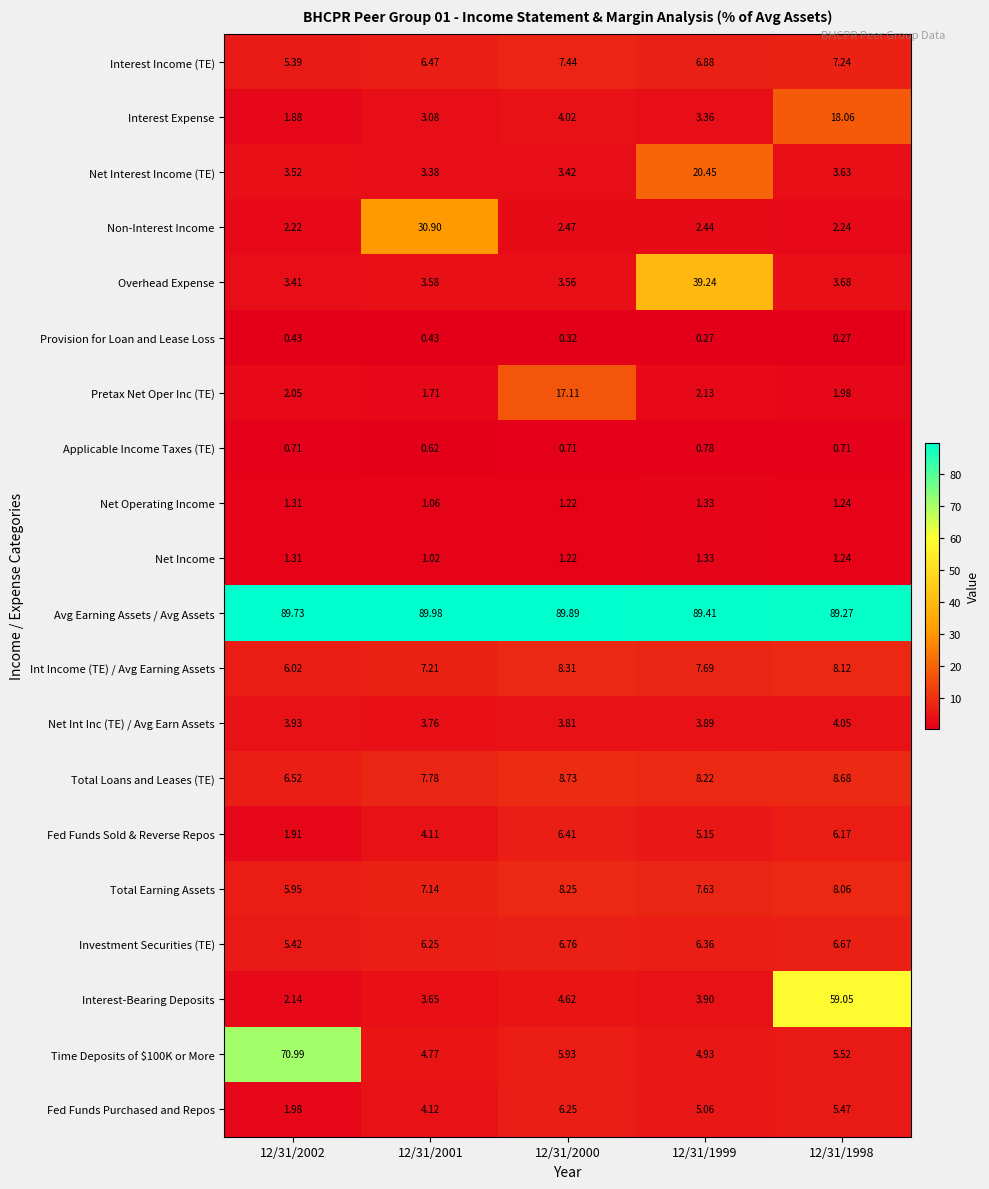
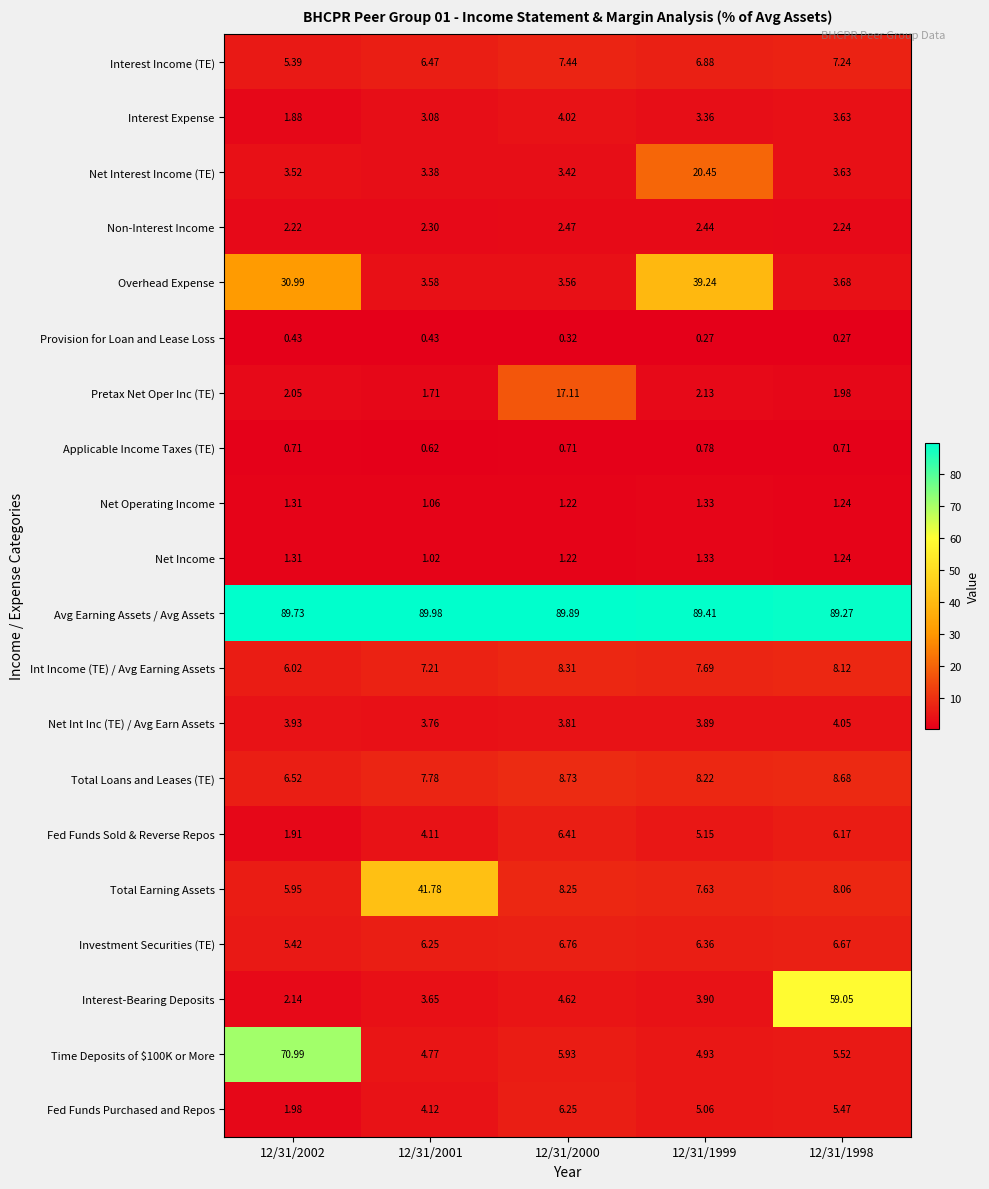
Interest Expense, 12/31/1998: 18.06 -> 3.63
Non-Interest Income, 12/31/2001: 30.90 -> 2.30
Overhead Expense, 12/31/2002: 3.41 -> 30.99
Total Earning Assets, 12/31/2001: 7.14 -> 41.78
